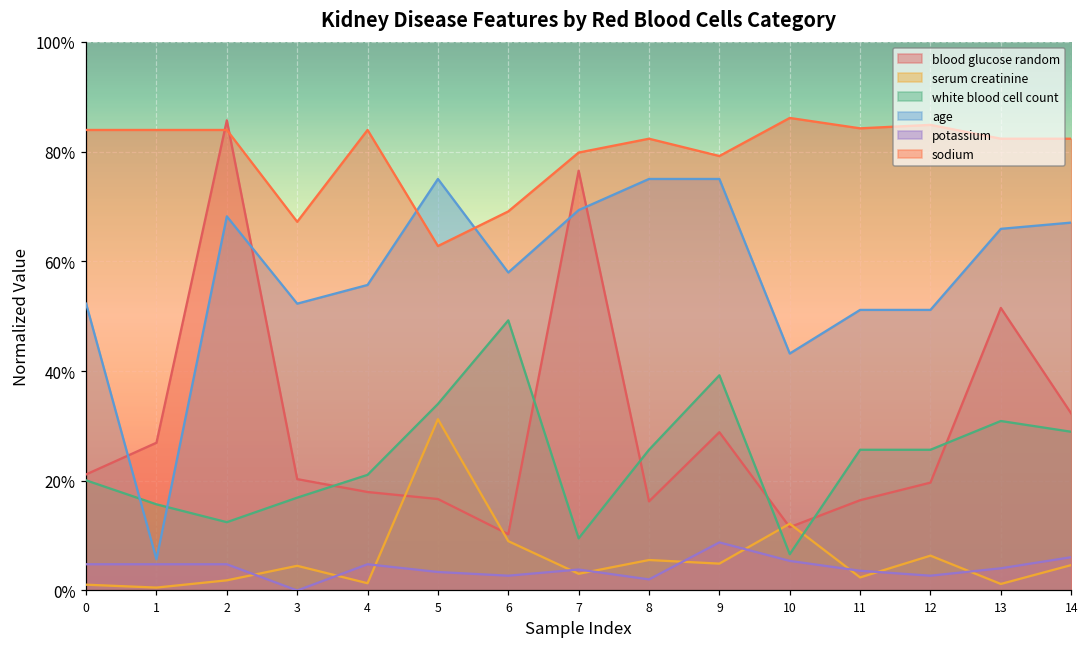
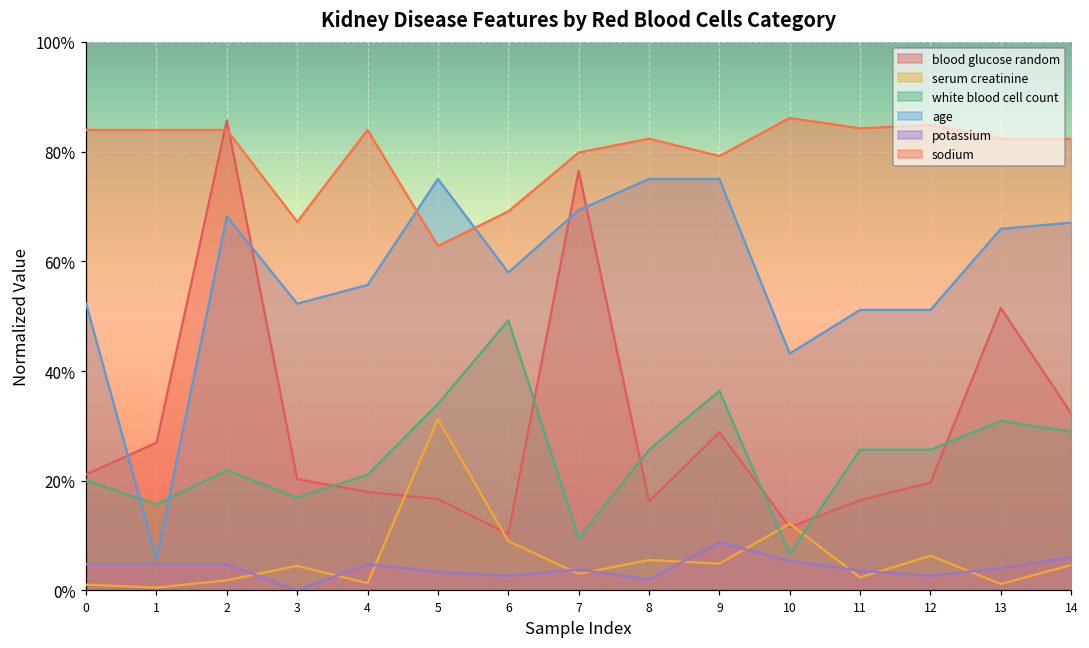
white blood cell count, 2: 12% -> 22%
white blood cell count, 9: 39% -> 36%
